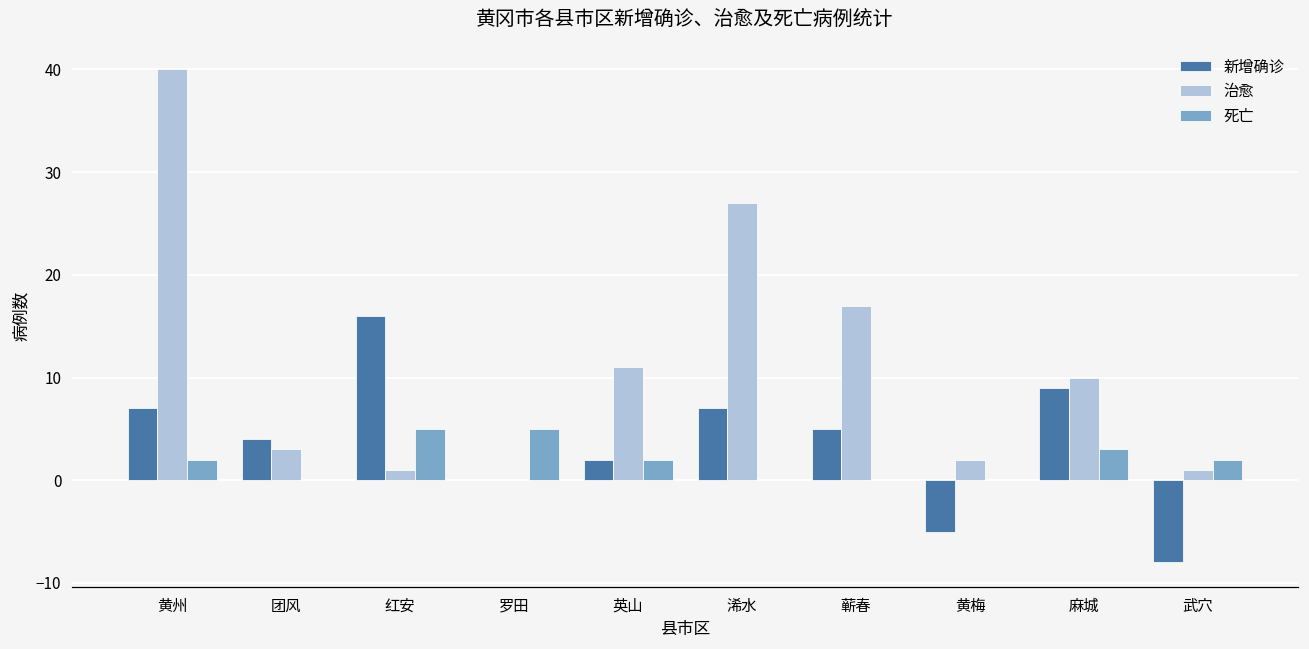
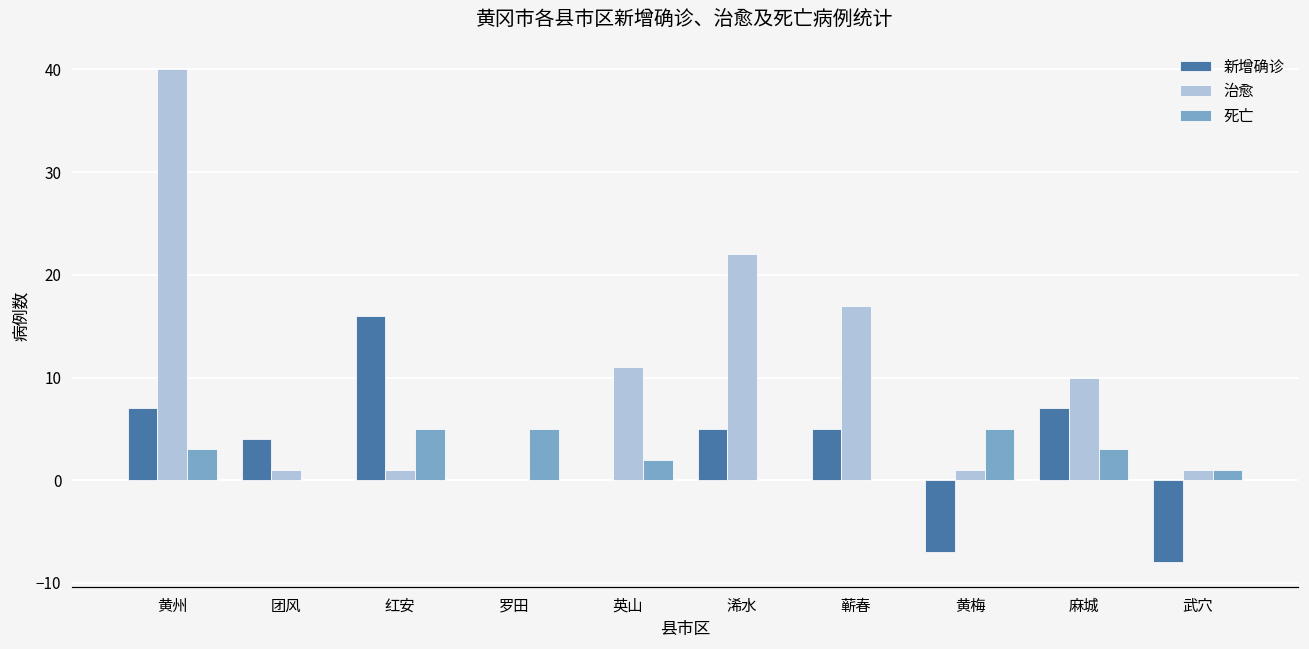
死亡, 黄州: 2 -> 3
治愈, 团风: 3 -> 1
新增确诊, 英山: 2 -> 0
新增确诊, 浠水: 7 -> 5
治愈, 浠水: 27 -> 22
新增确诊, 黄梅: -5 -> -7
治愈, 黄梅: 2 -> 1
死亡, 黄梅: 0 -> 5
新增确诊, 麻城: 9 -> 7
死亡, 武穴: 2 -> 1
